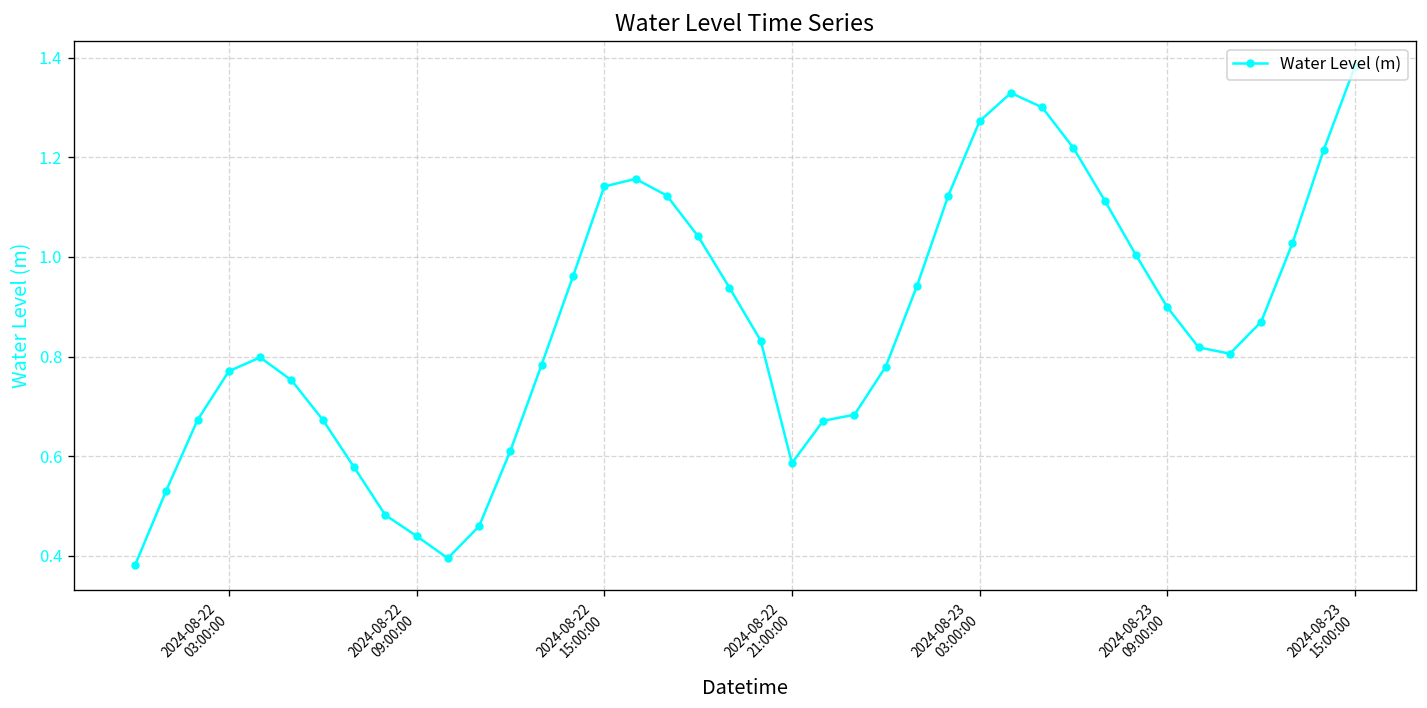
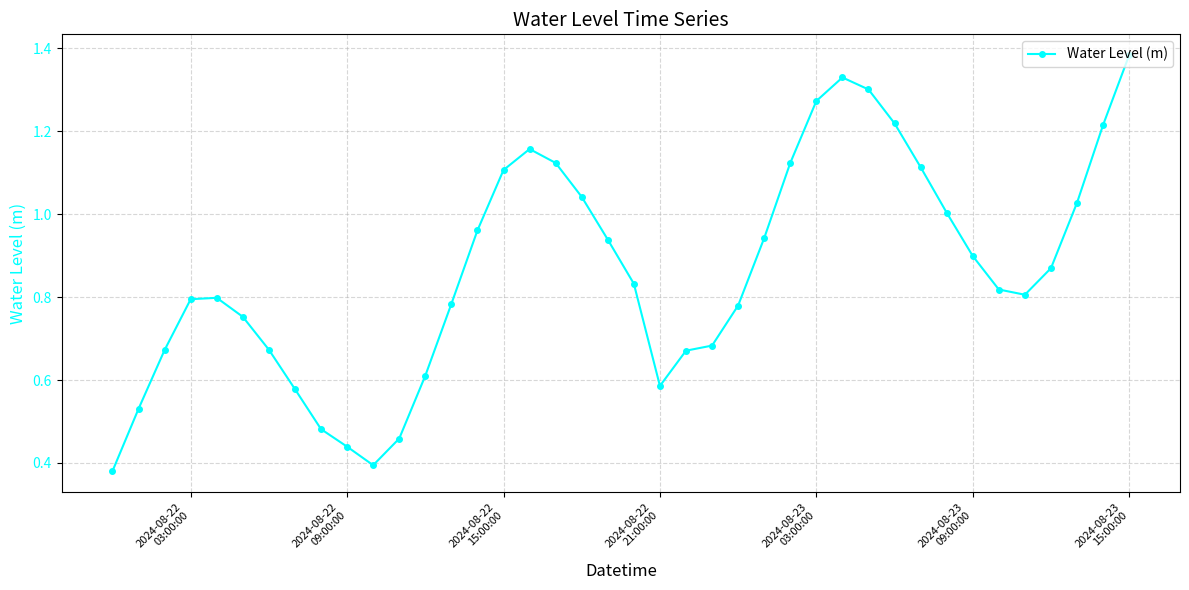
2024-08-22 03:00:00: 0.77 -> 0.79
2024-08-22 15:00:00: 1.14 -> 1.11
